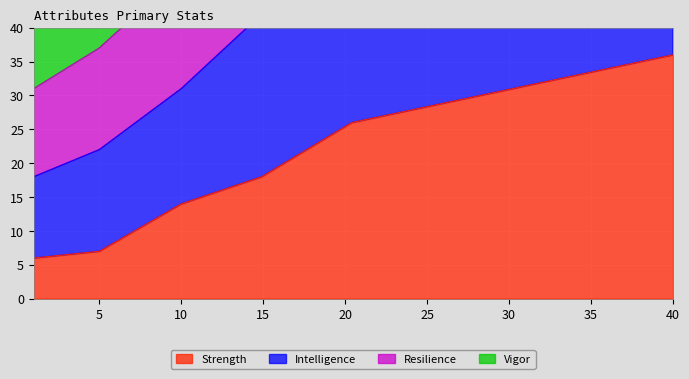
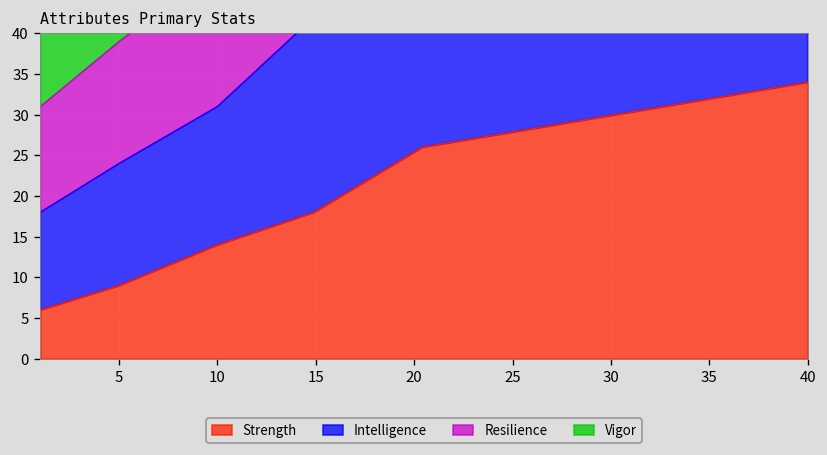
Strength, 5: 7 -> 9
Strength, 40: 36 -> 34
